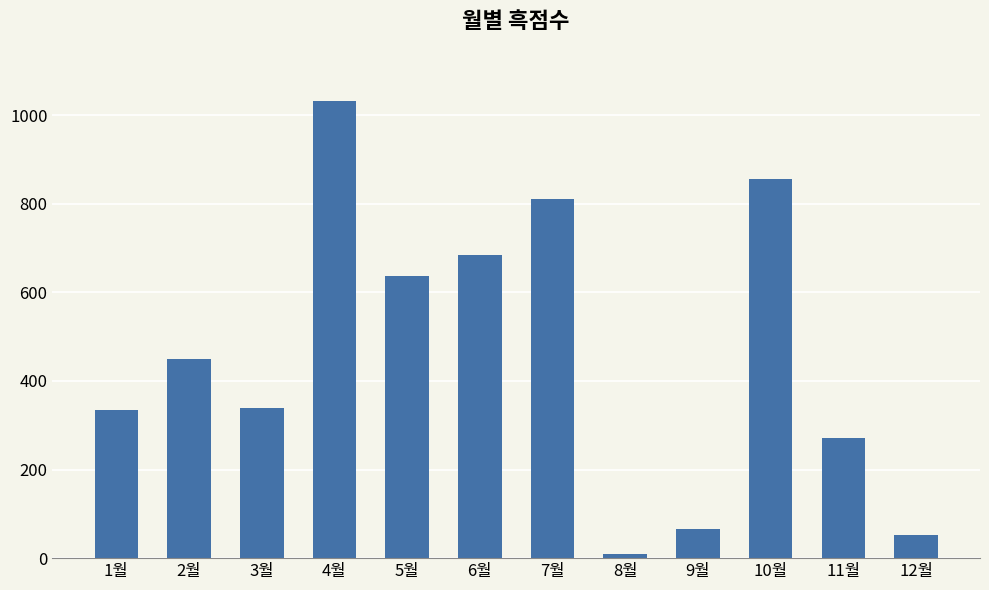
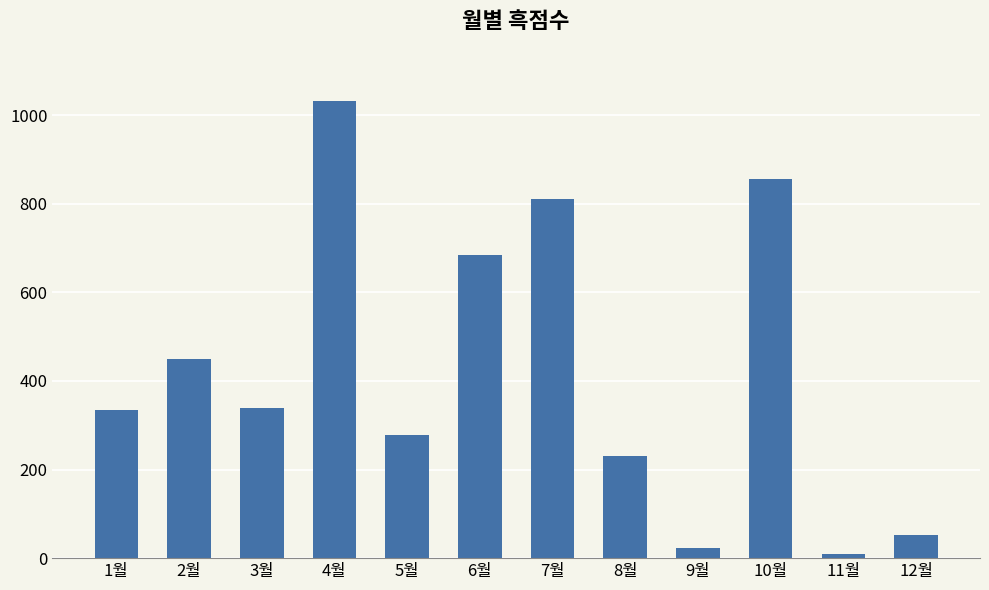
5월: 640 -> 280
8월: 10 -> 230
9월: 70 -> 20
11월: 270 -> 10
